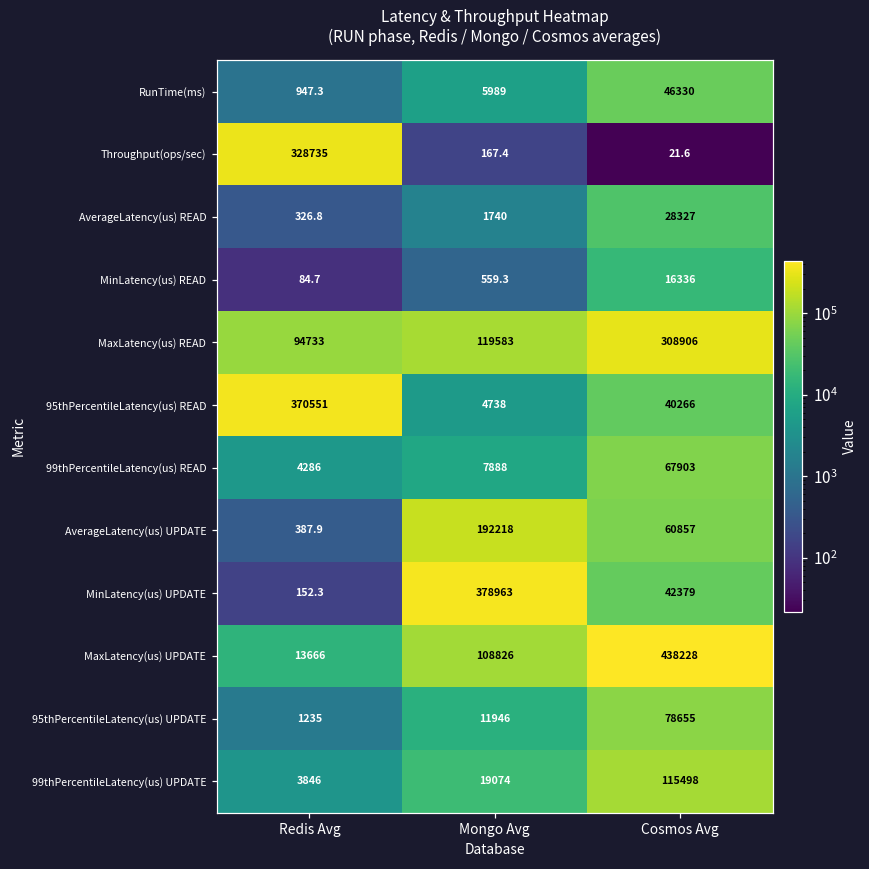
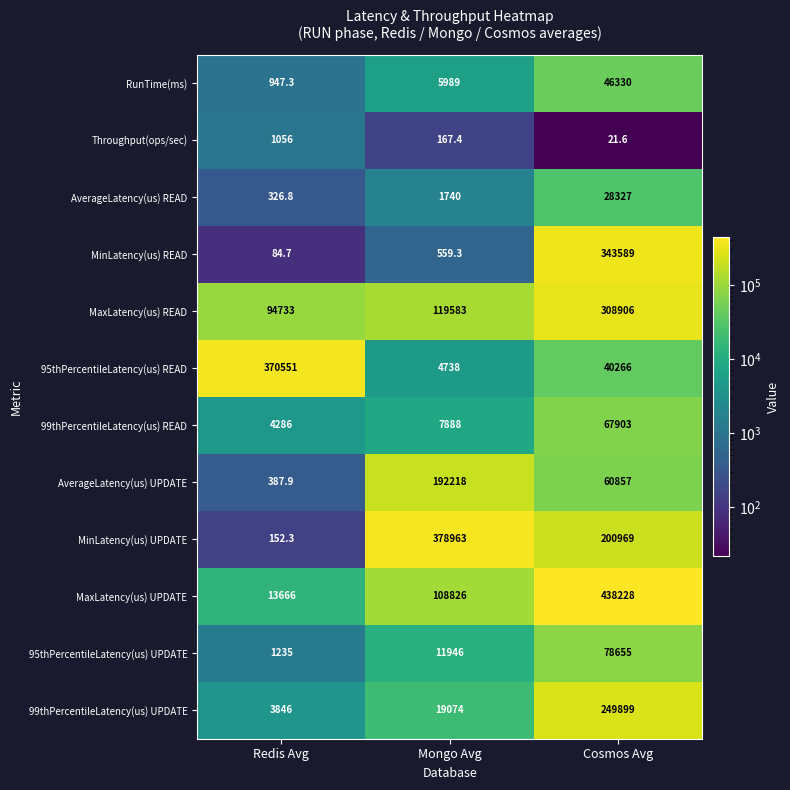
Throughput(ops/sec), Redis Avg: 328735 -> 1056
MinLatency(us) READ, Cosmos Avg: 16336 -> 343589
MinLatency(us) UPDATE, Cosmos Avg: 42379 -> 200969
99thPercentileLatency(us) UPDATE, Cosmos Avg: 115498 -> 249899
